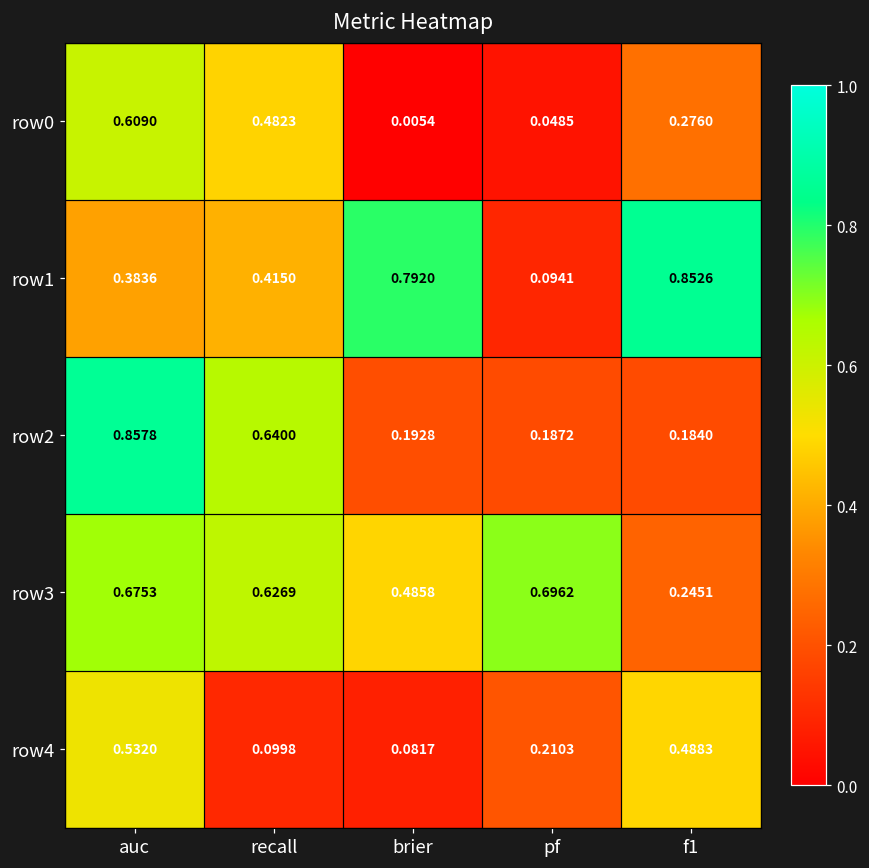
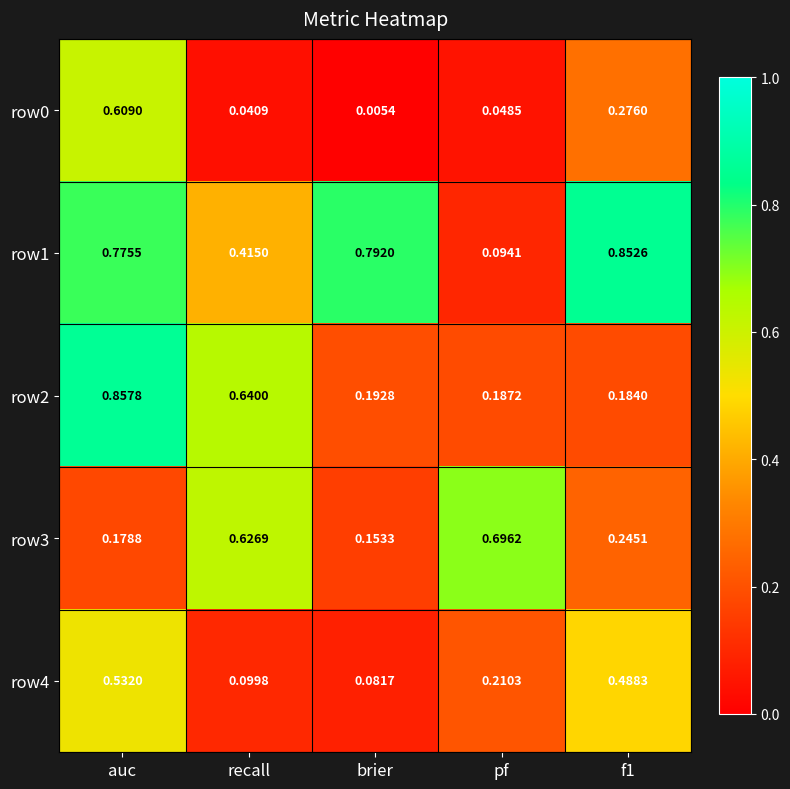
row0, recall: 0.4823 -> 0.0409
row1, auc: 0.3836 -> 0.7755
row3, auc: 0.6753 -> 0.1788
row3, brier: 0.4858 -> 0.1533
